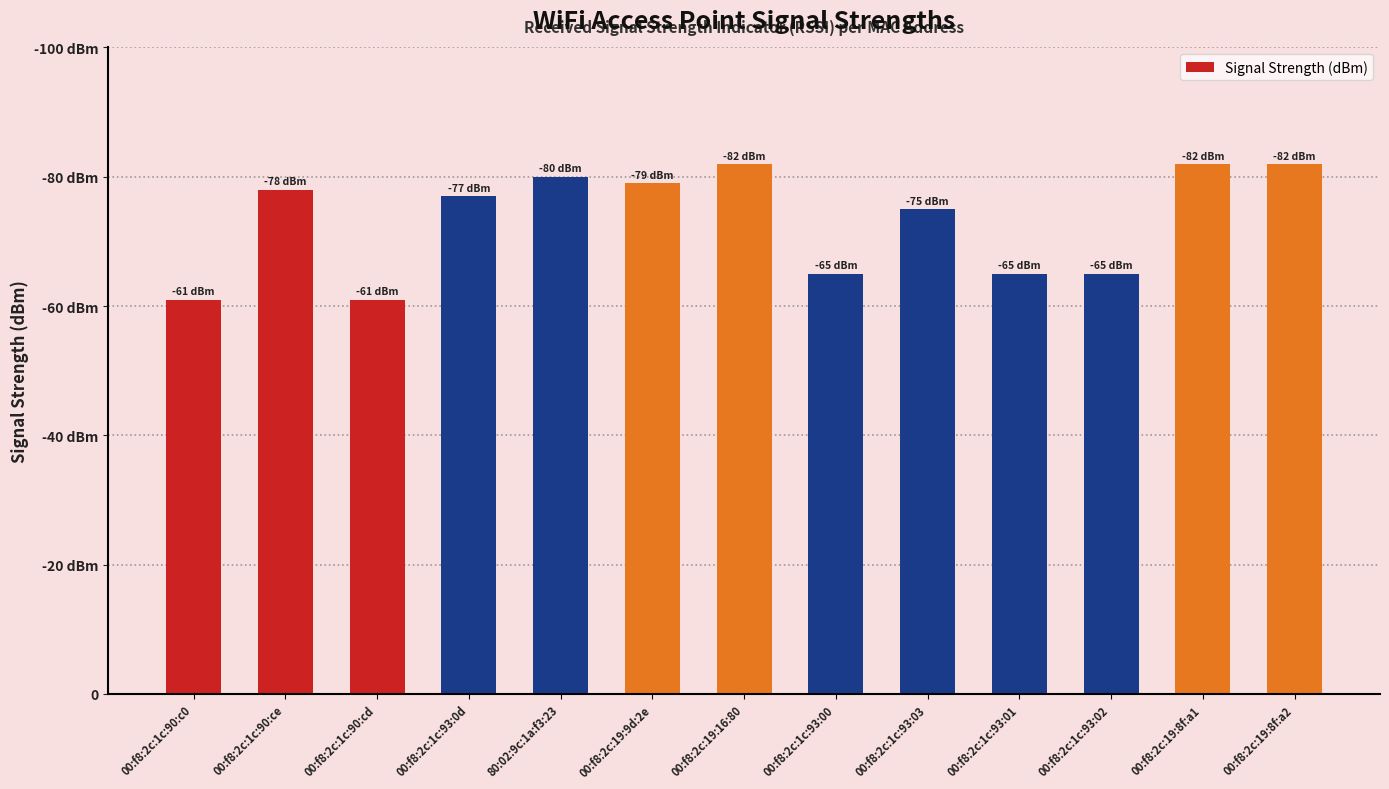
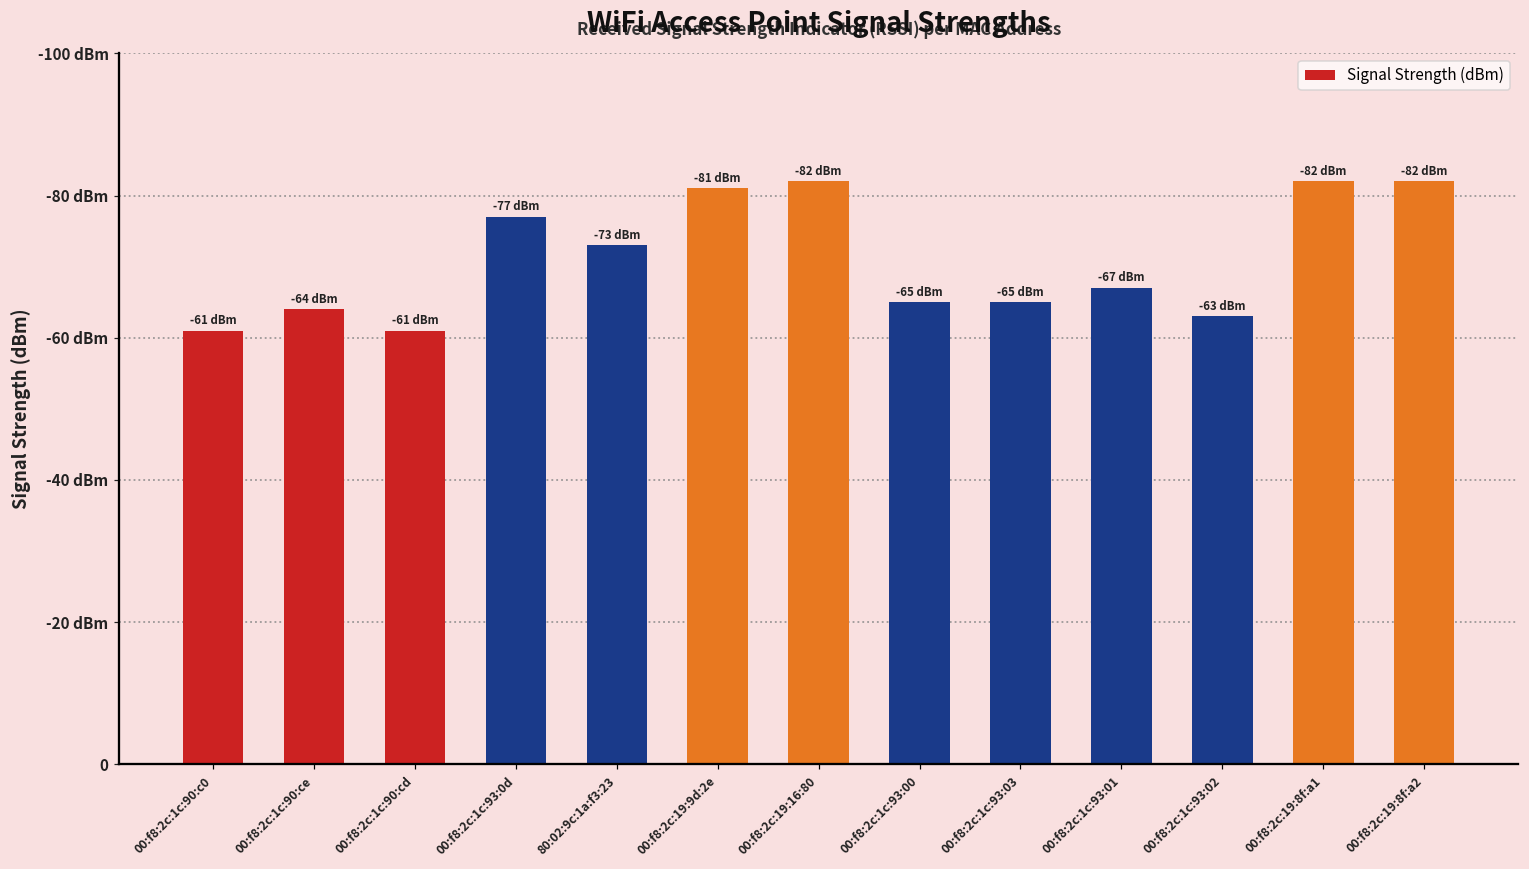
00:f8:2c:1c:90:ce: -78 -> -64
80:02:9c:1a:f3:23: -80 -> -73
00:f8:2c:19:9d:2e: -79 -> -81
00:f8:2c:1c:93:03: -75 -> -65
00:f8:2c:1c:93:01: -65 -> -67
00:f8:2c:1c:93:02: -65 -> -63
